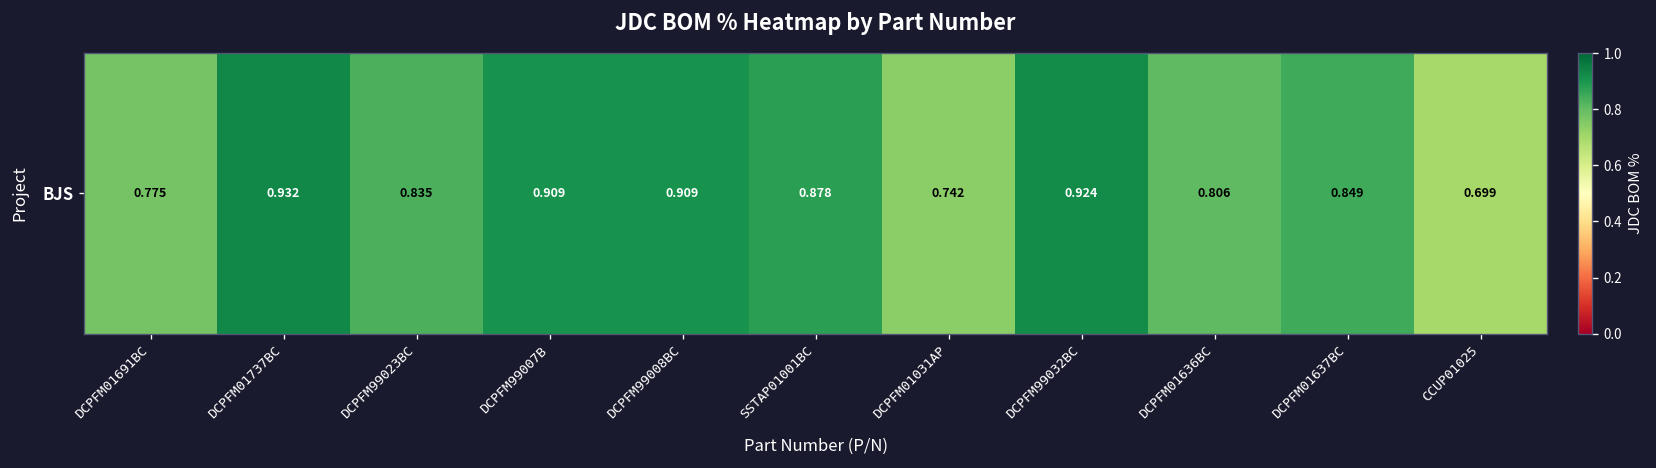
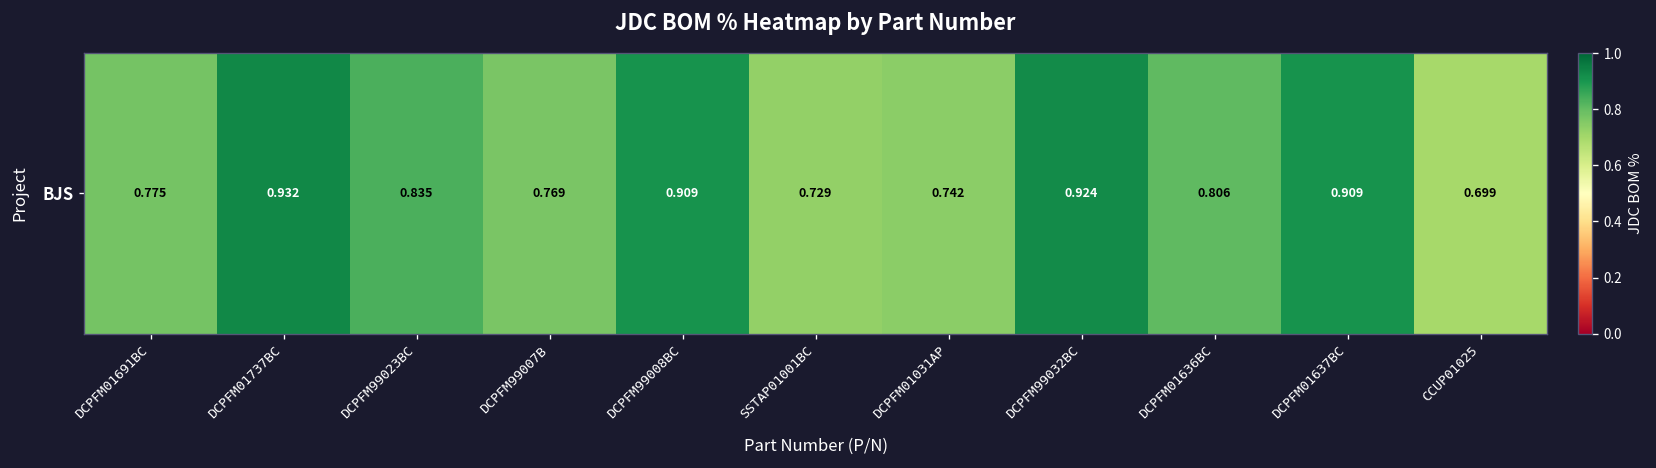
BJS, DCPFM99007B: 0.909 -> 0.769
BJS, SSTAP01001BC: 0.878 -> 0.729
BJS, DCPFM01637BC: 0.849 -> 0.909
